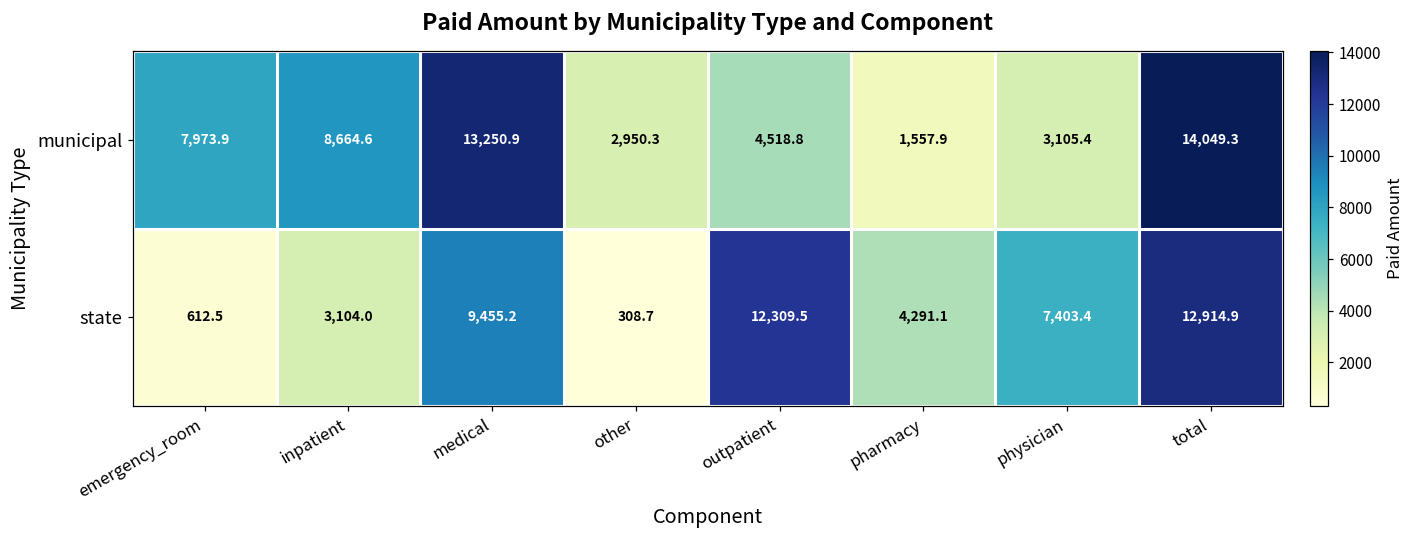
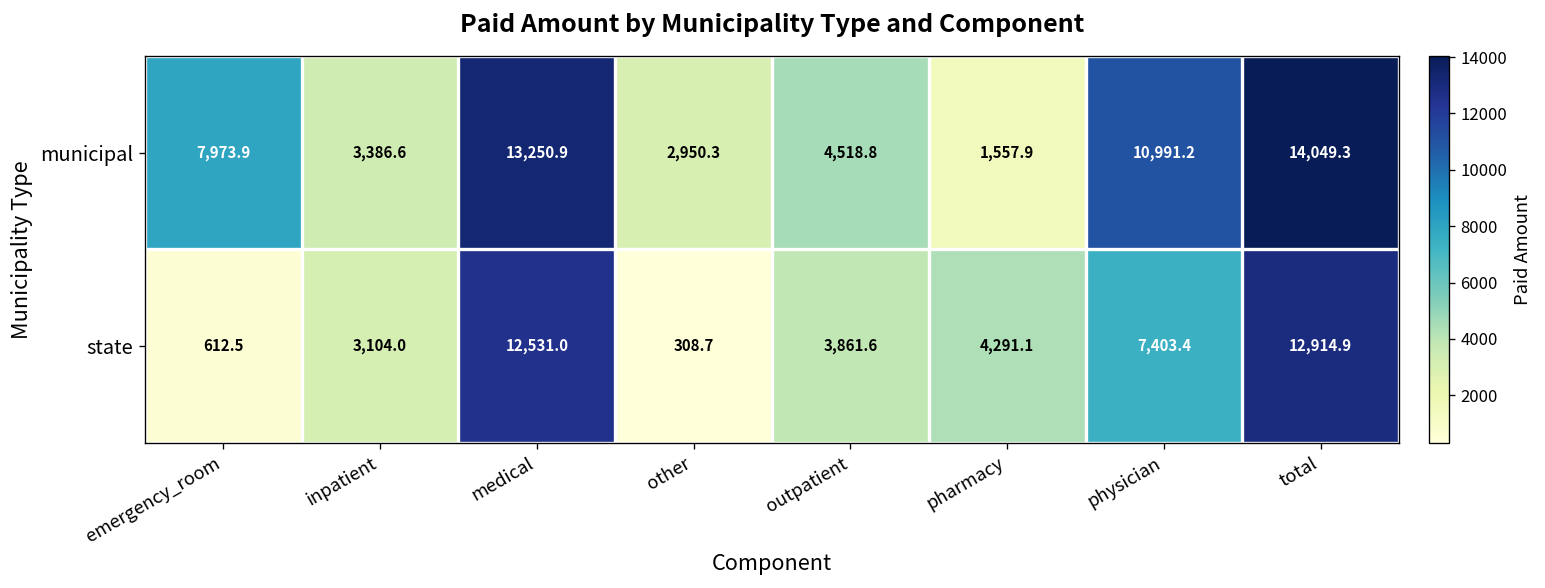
municipal, inpatient: 8,664.6 -> 3,386.6
municipal, physician: 3,105.4 -> 10,991.2
state, medical: 9,455.2 -> 12,531.0
state, outpatient: 12,309.5 -> 3,861.6
